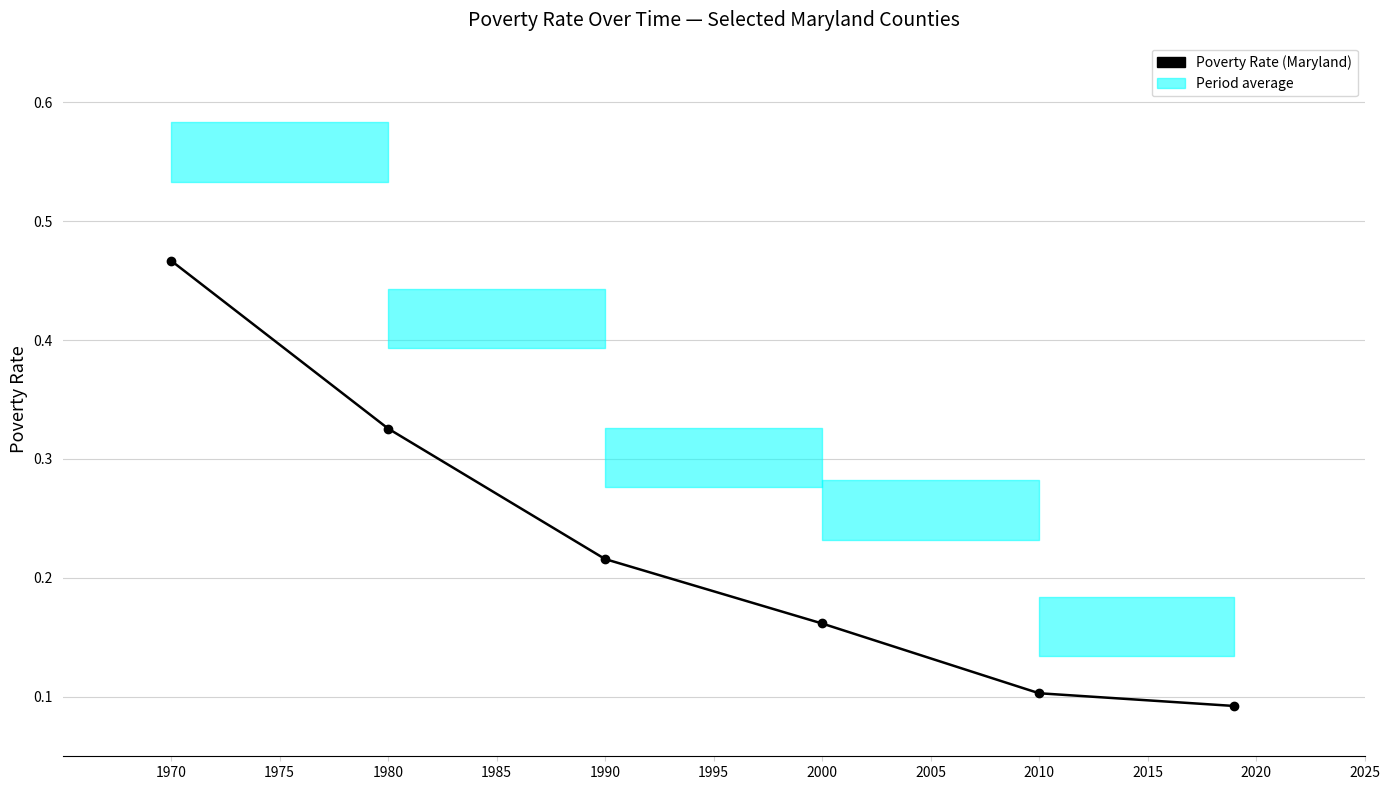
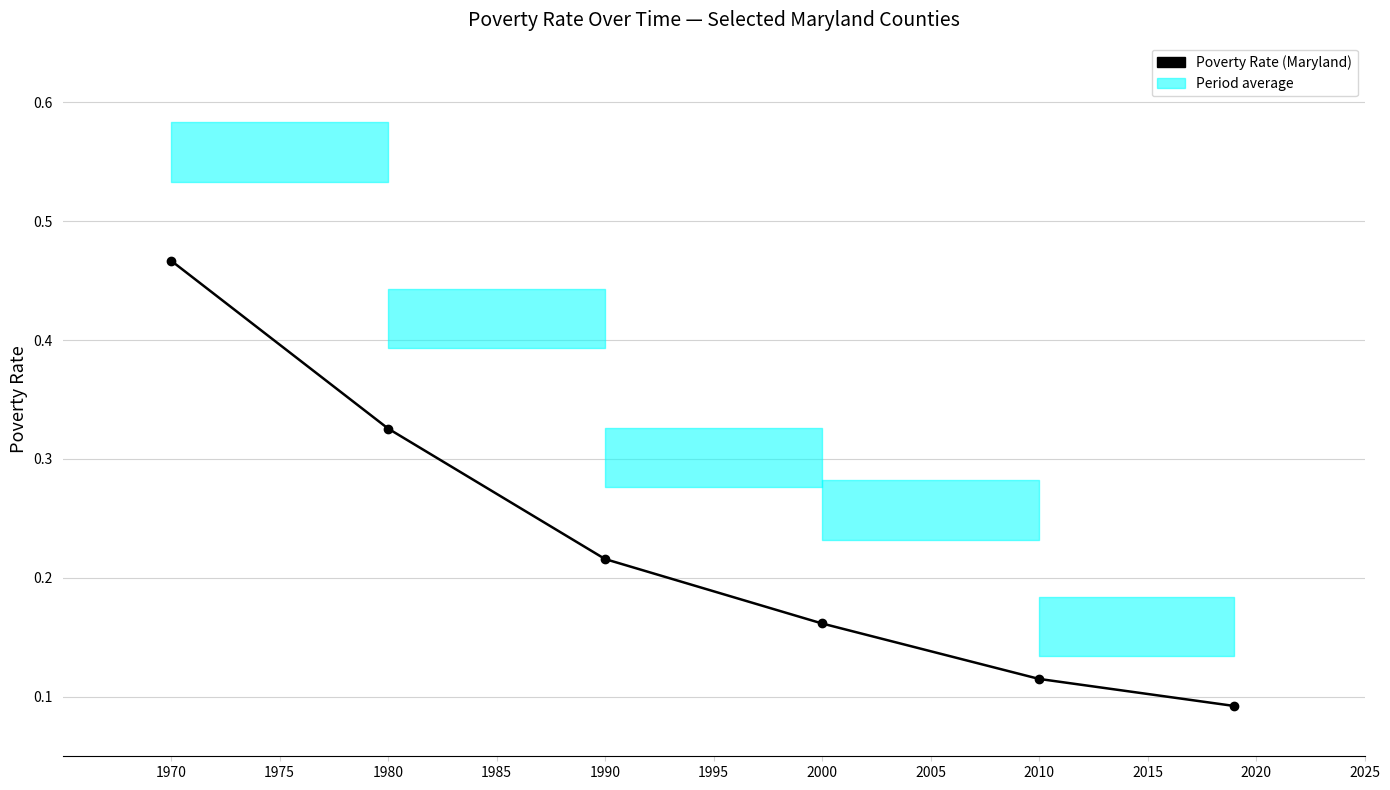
Poverty Rate (Maryland), 2010: 0.103 -> 0.115
